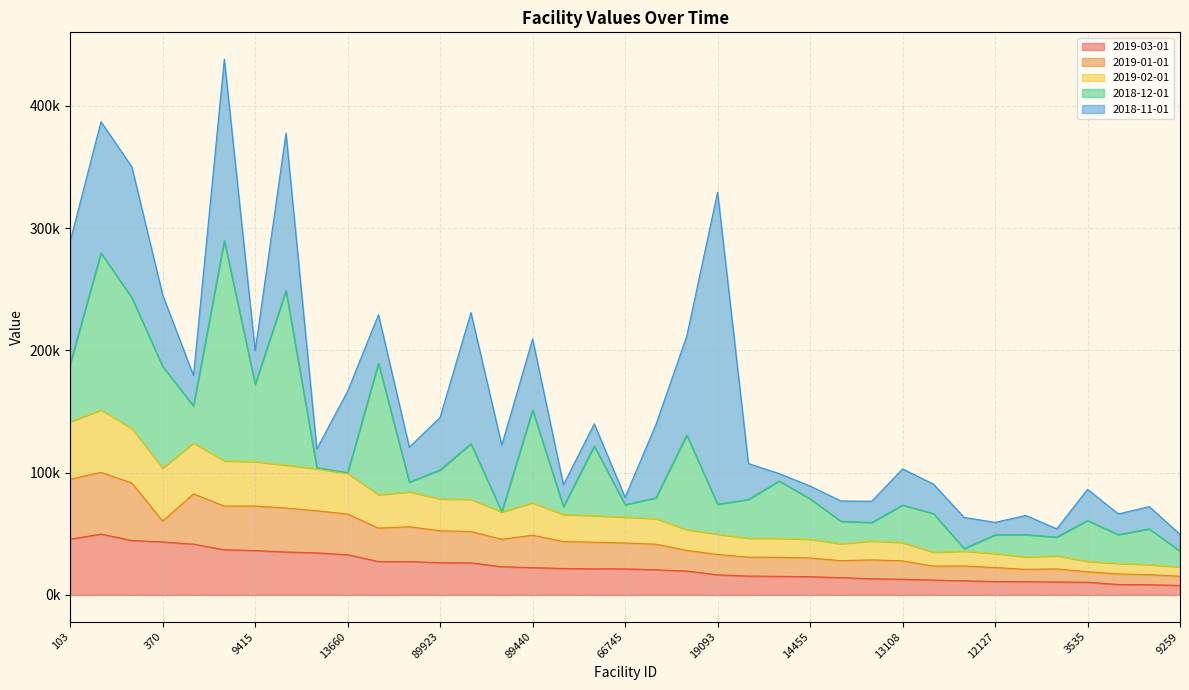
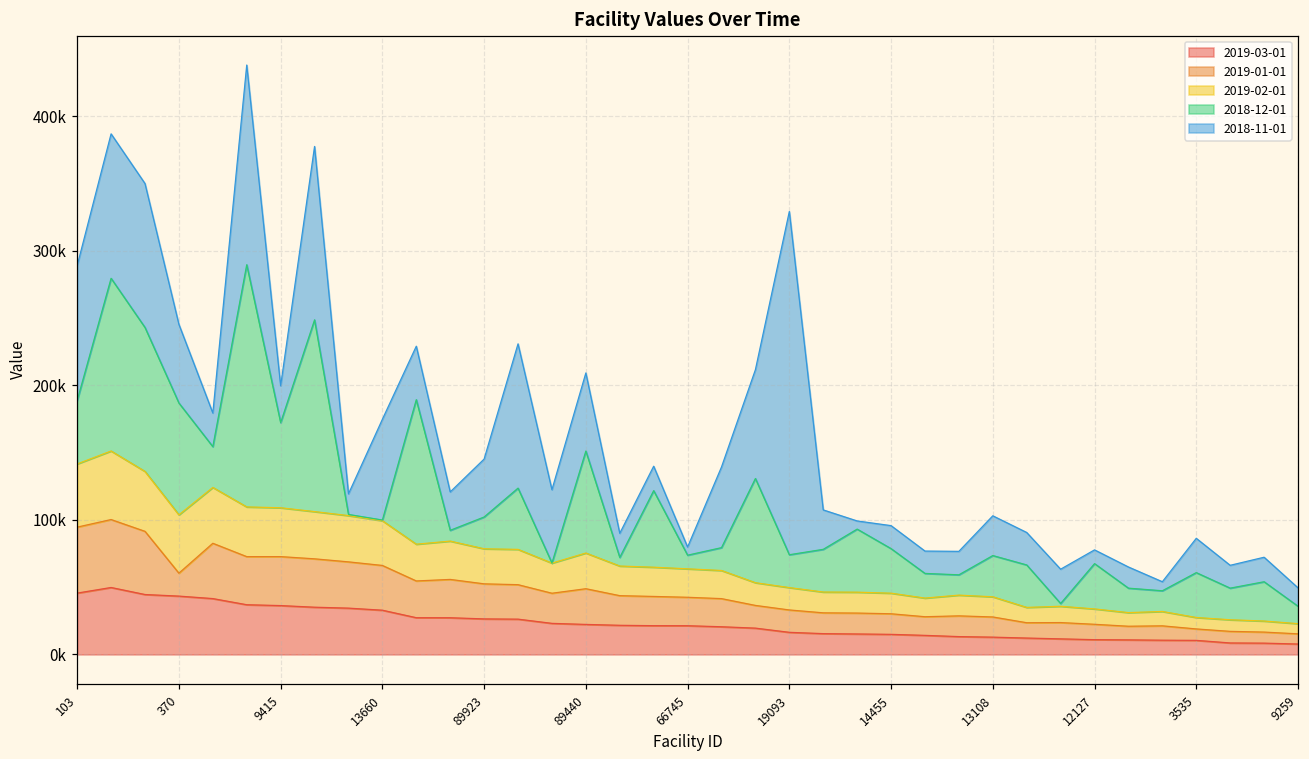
2018-11-01, 13660: 67000 -> 75000
2018-11-01, 14455: 10000 -> 17000
2018-12-01, 12127: 15000 -> 34000
